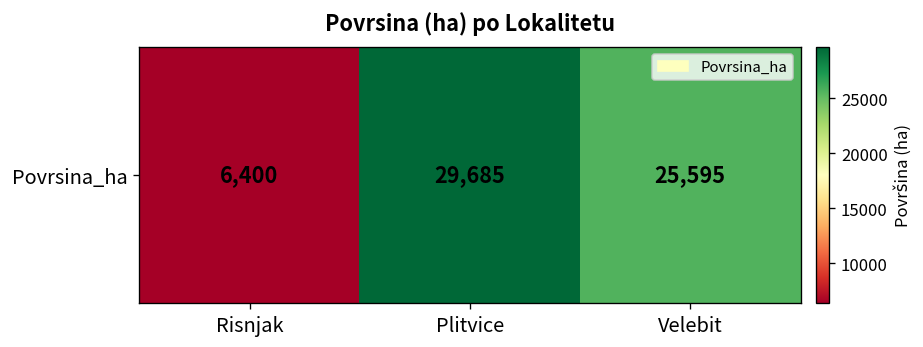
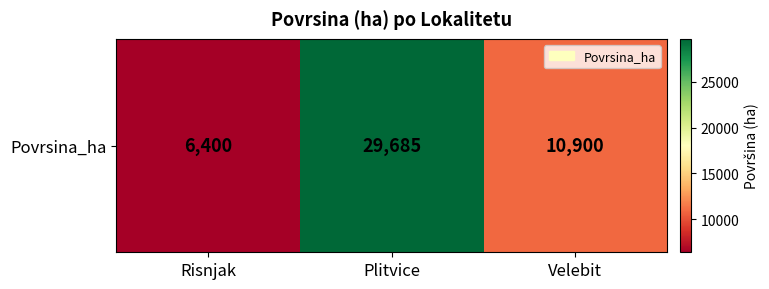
Povrsina_ha, Velebit: 25,595 -> 10,900
